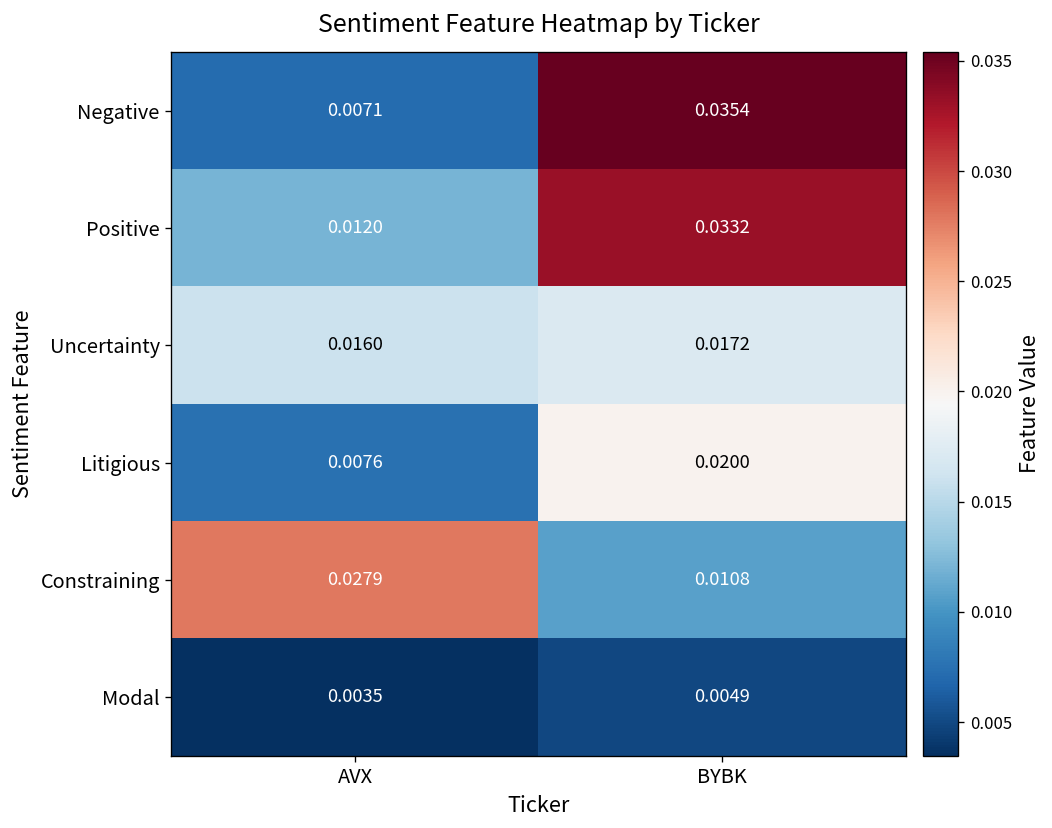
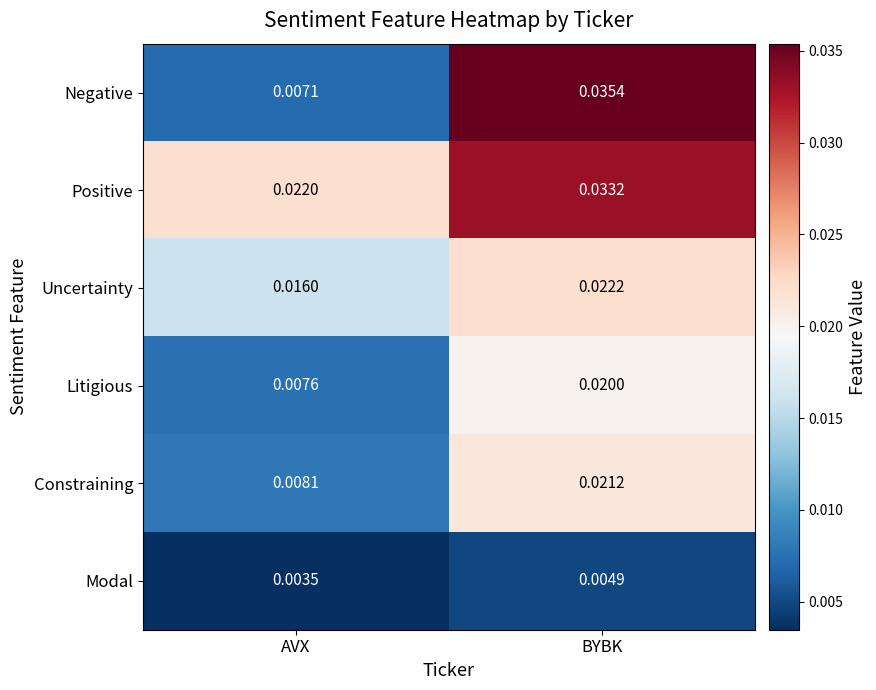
Positive, AVX: 0.0120 -> 0.0220
Uncertainty, BYBK: 0.0172 -> 0.0222
Constraining, AVX: 0.0279 -> 0.0081
Constraining, BYBK: 0.0108 -> 0.0212
